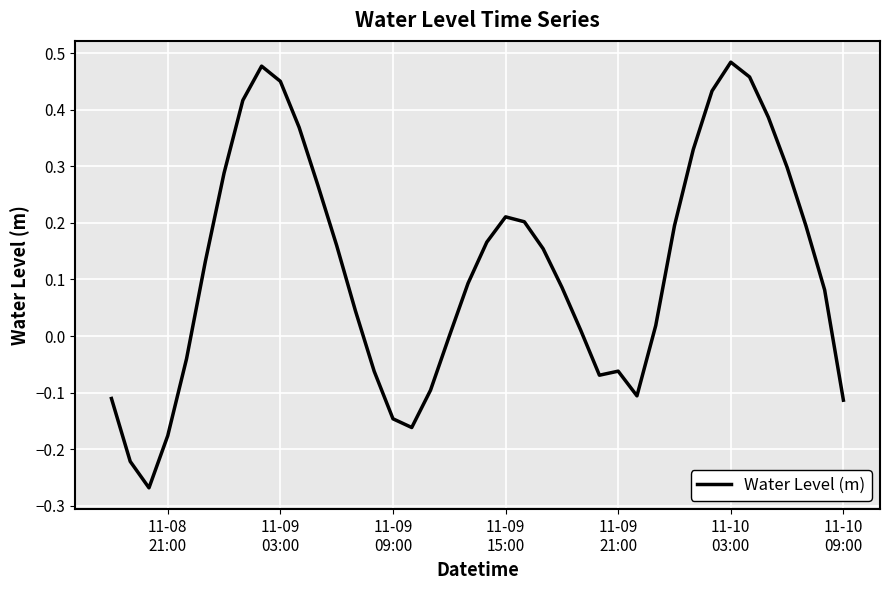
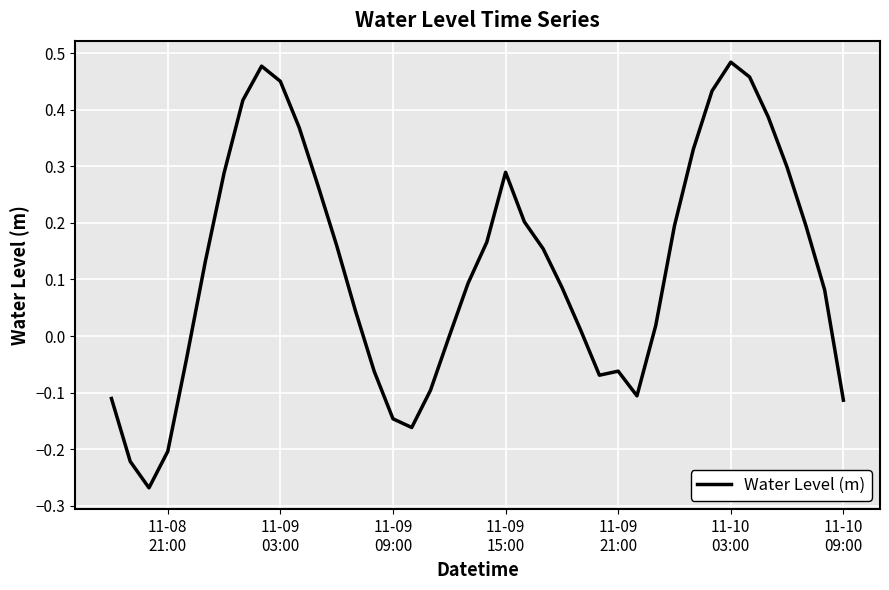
11-08 21:00: -0.18 -> -0.20
11-09 15:00: 0.21 -> 0.29
